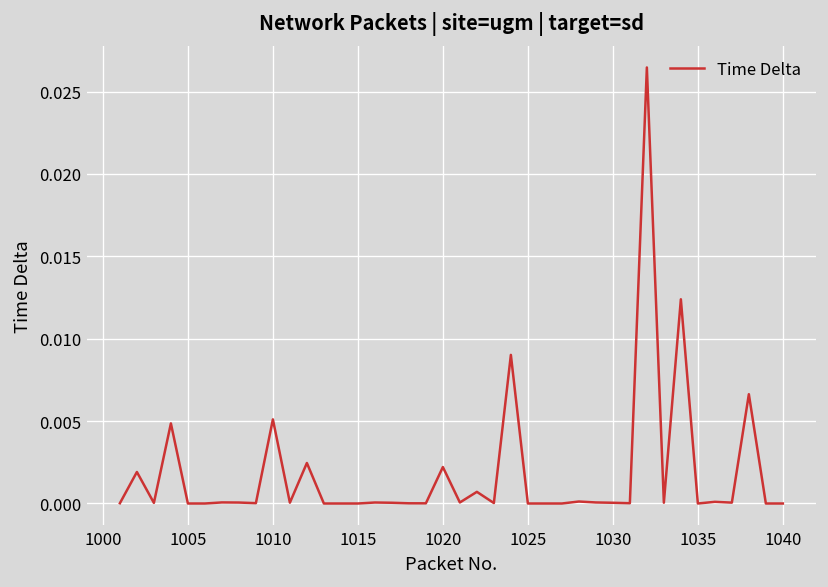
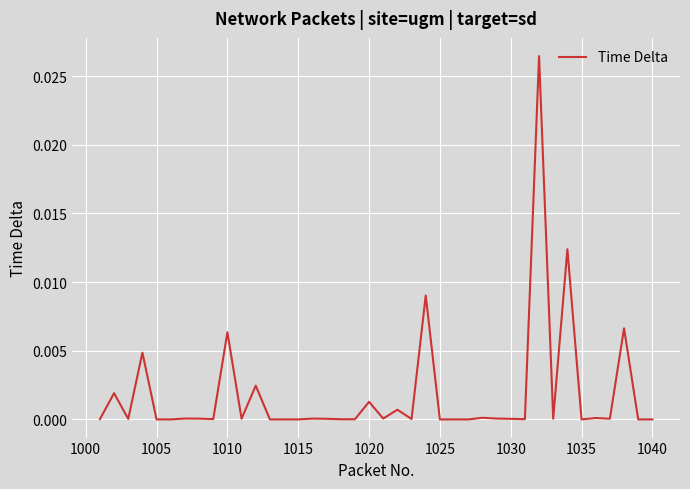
1010: 0.0051 -> 0.0063
1020: 0.0022 -> 0.0013
